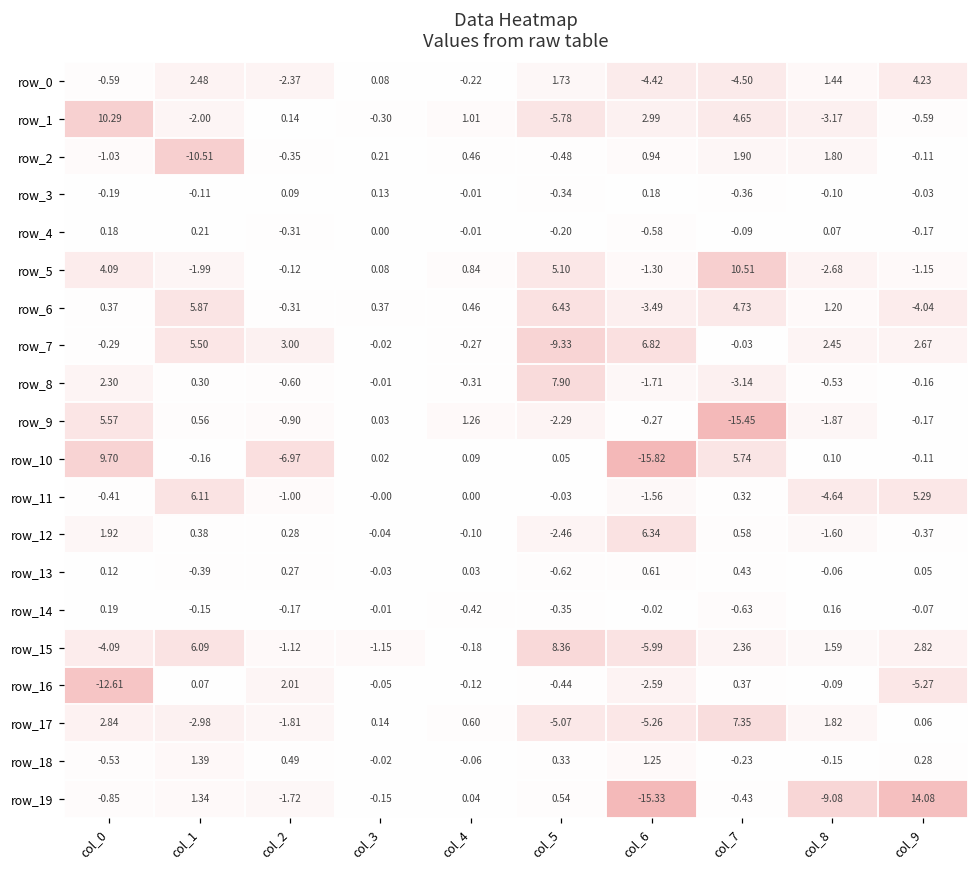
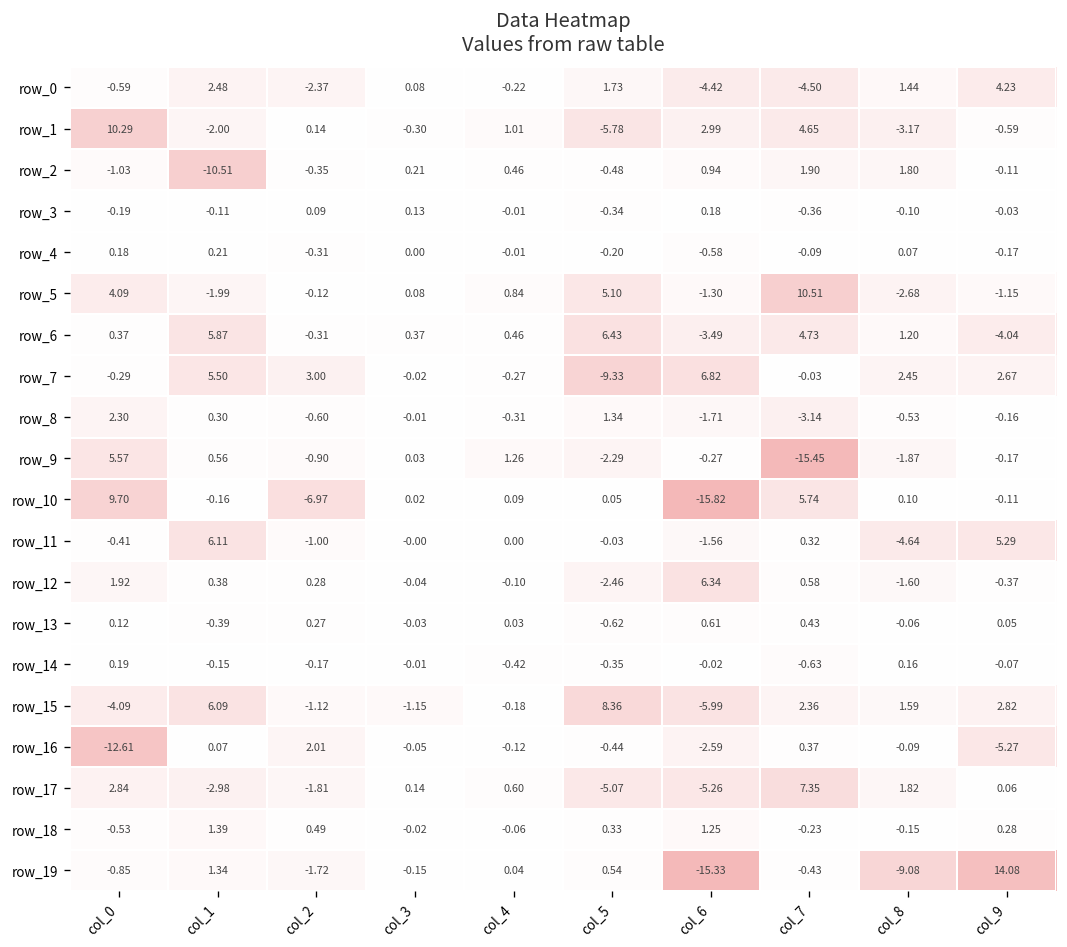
row_8, col_5: 7.90 -> 1.34
